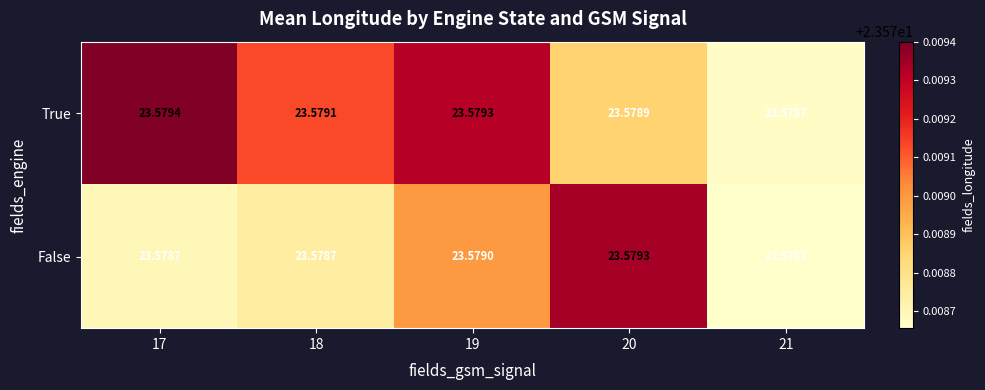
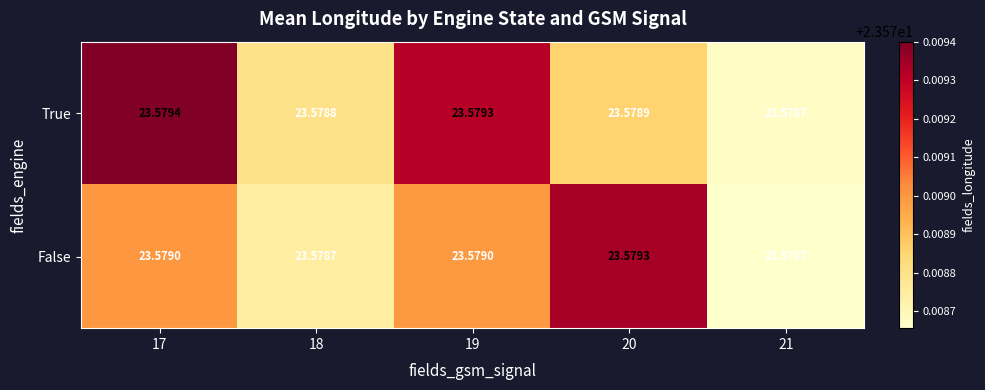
True, 18: 23.5791 -> 23.5788
False, 17: 23.5787 -> 23.5790
